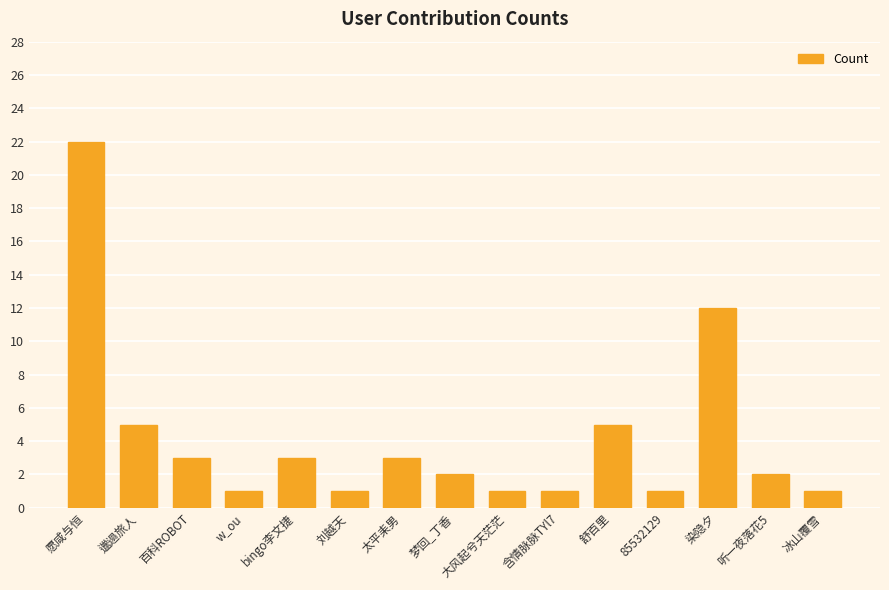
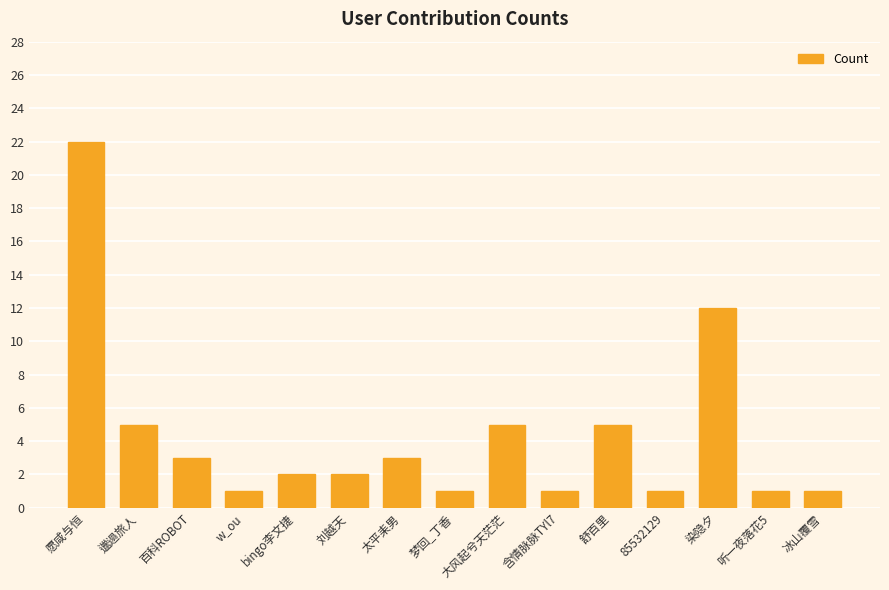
bingo李文捷: 3 -> 2
刘越天: 1 -> 2
梦回_丁香: 2 -> 1
大风起兮天茫茫: 1 -> 5
听一夜落花5: 2 -> 1
